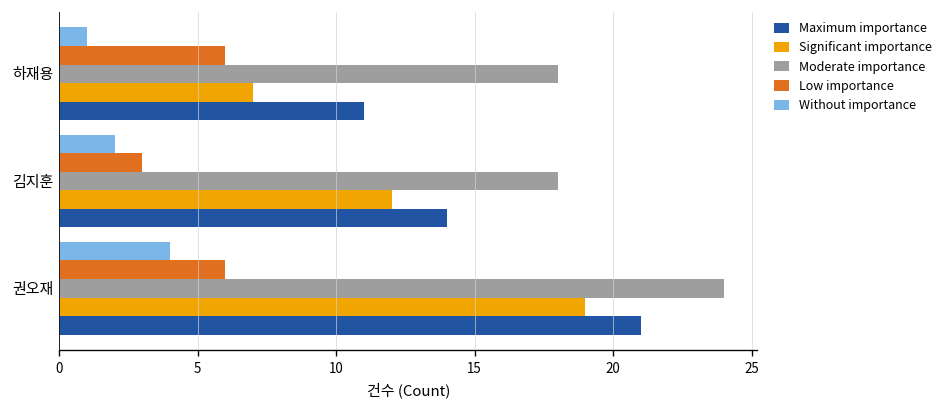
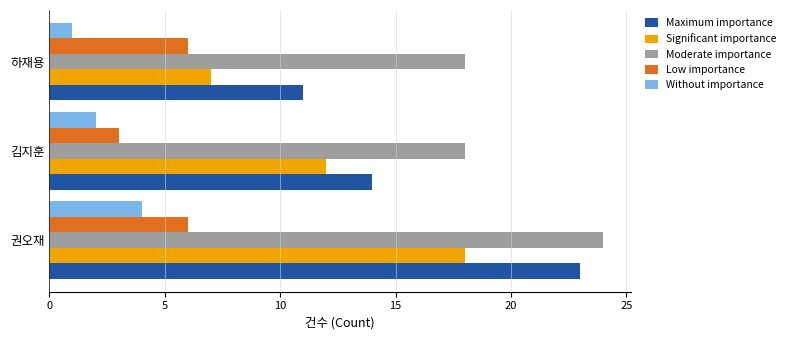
Significant importance, 권오재: 19 -> 18
Maximum importance, 권오재: 21 -> 23
